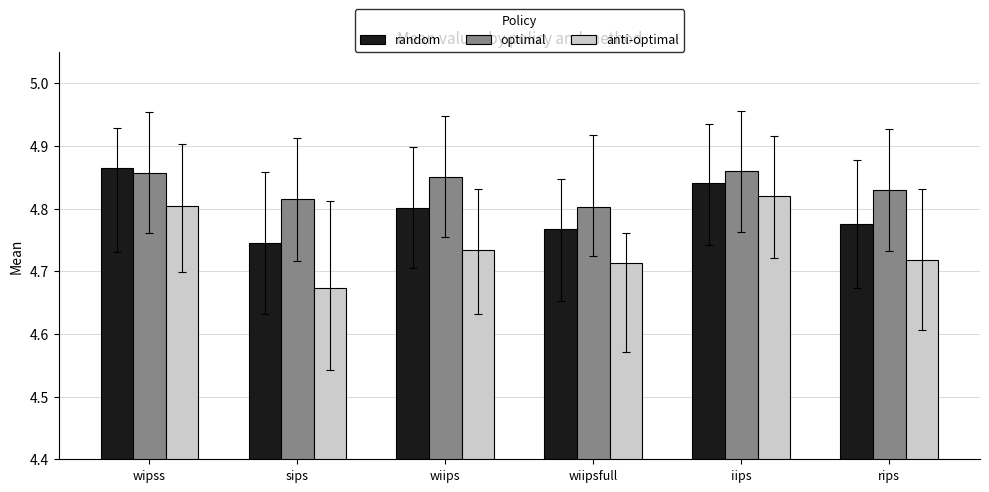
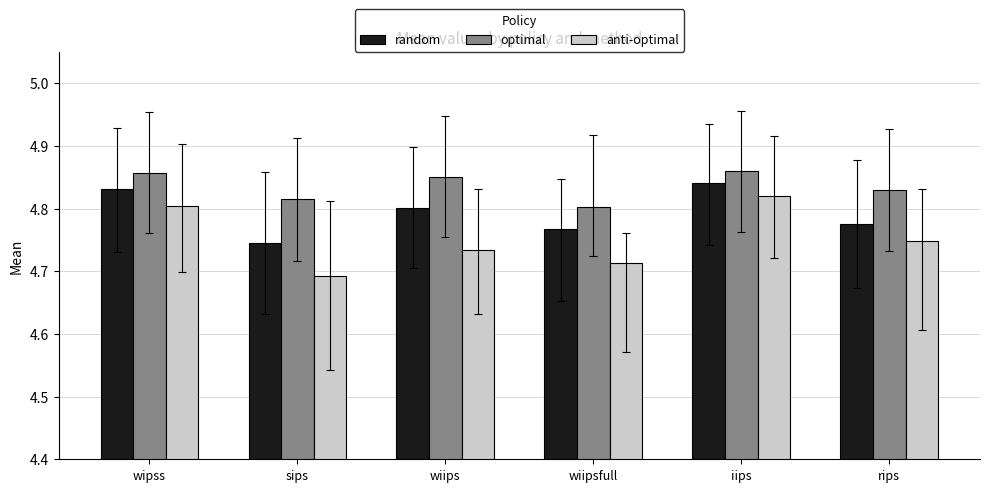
random, wipss: 4.87 -> 4.83
anti-optimal, sips: 4.67 -> 4.69
anti-optimal, rips: 4.72 -> 4.75
